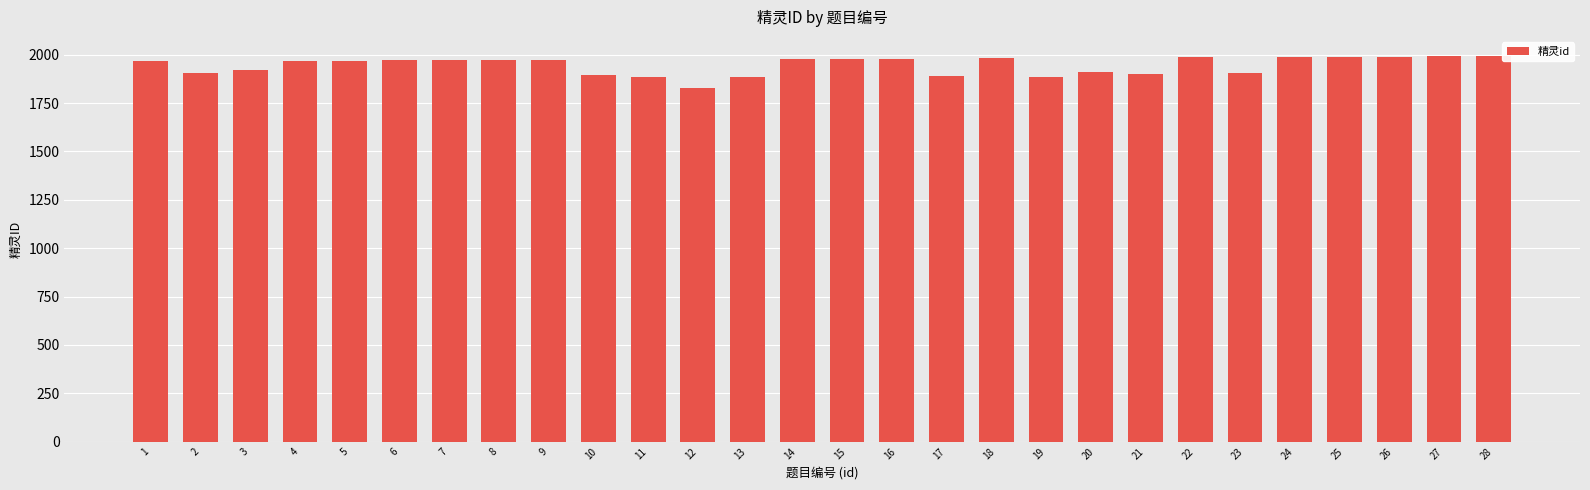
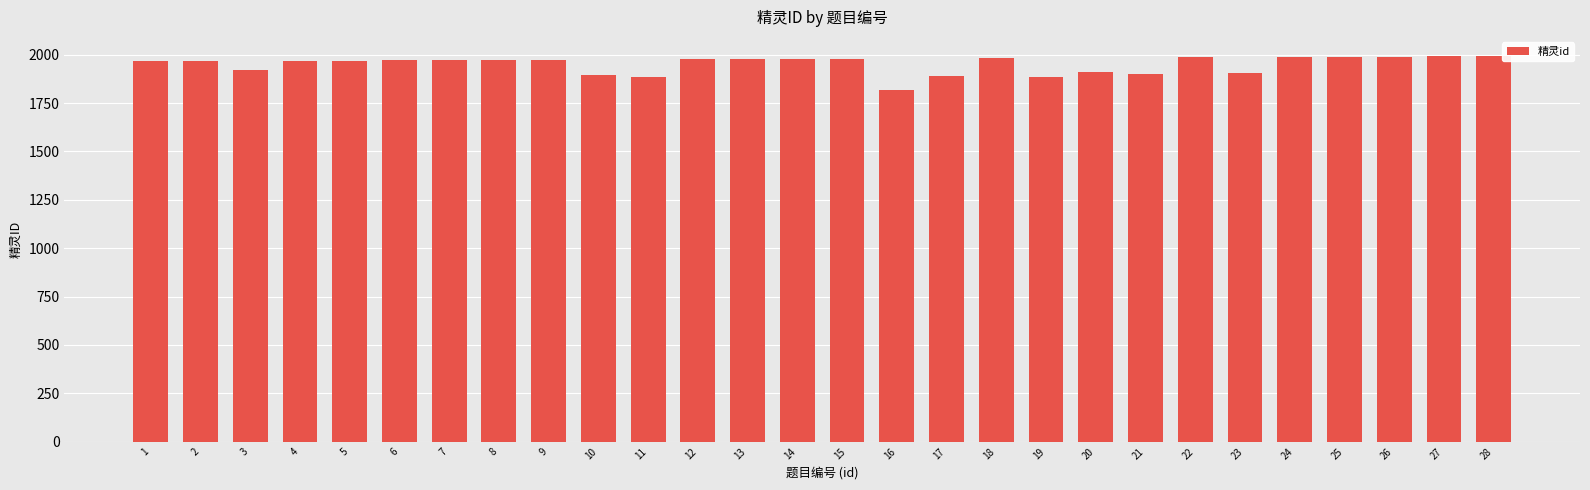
2: 1910 -> 1970
12: 1830 -> 1980
13: 1880 -> 1980
16: 1980 -> 1820
